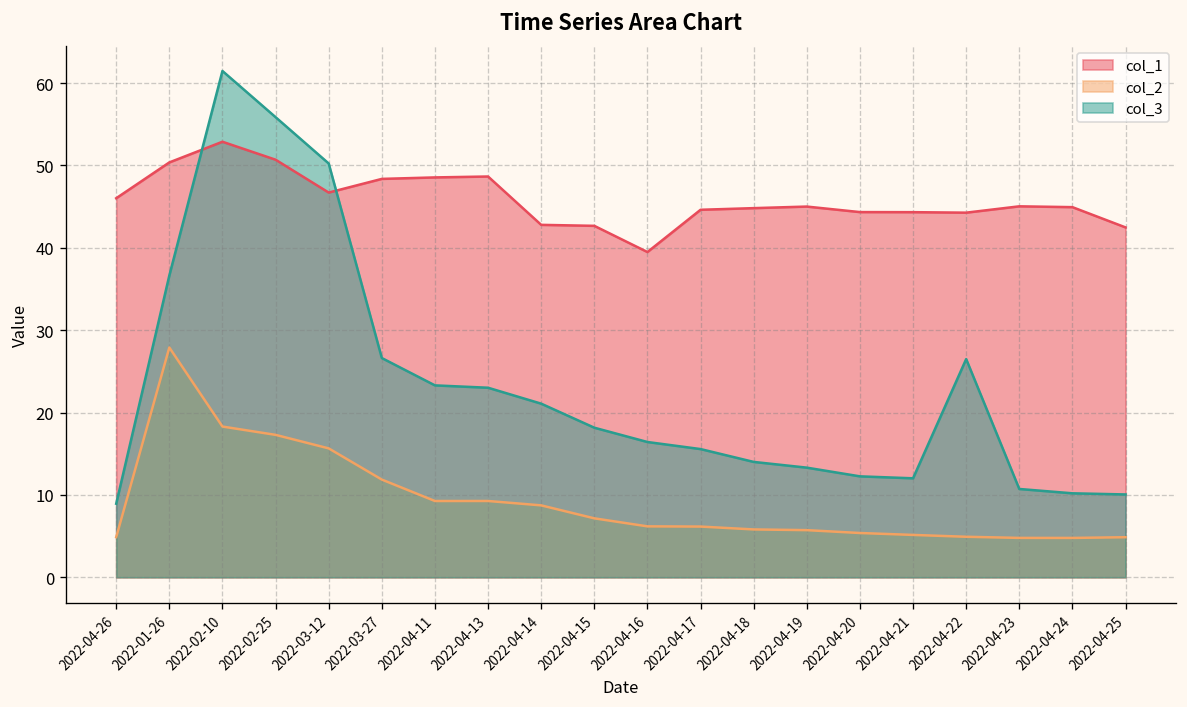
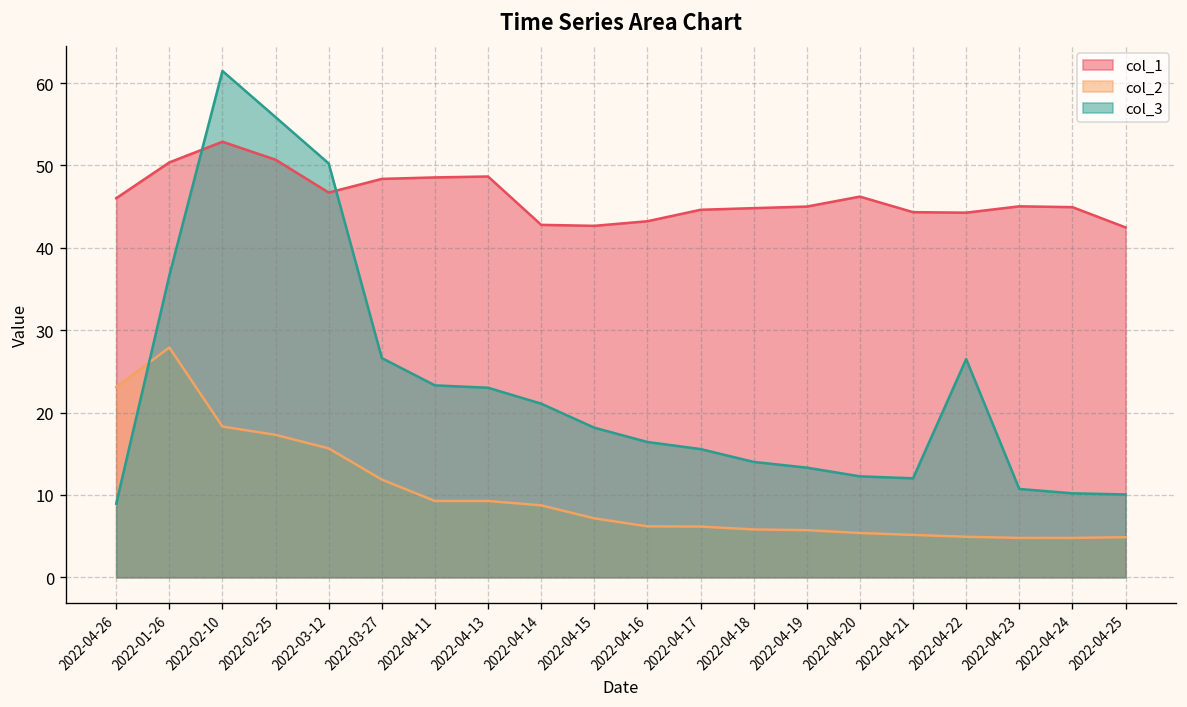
col_2, 2022-04-26: 5 -> 23
col_1, 2022-04-16: 39 -> 43
col_1, 2022-04-20: 44 -> 46
